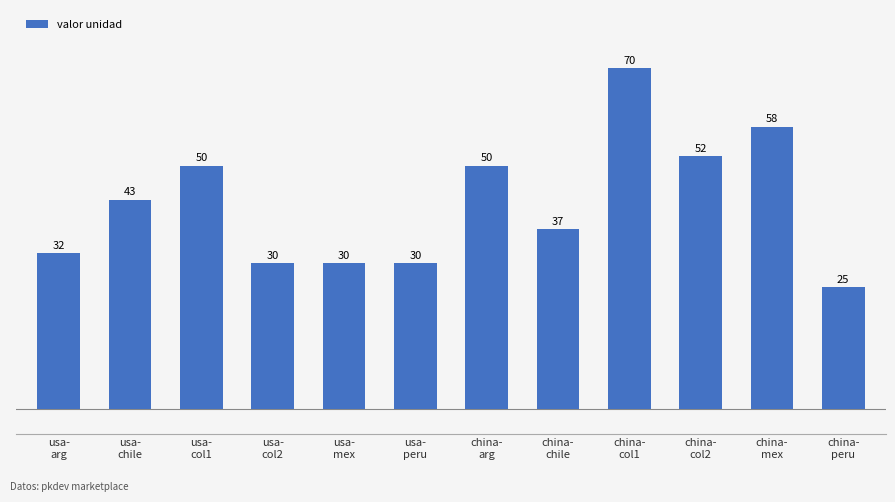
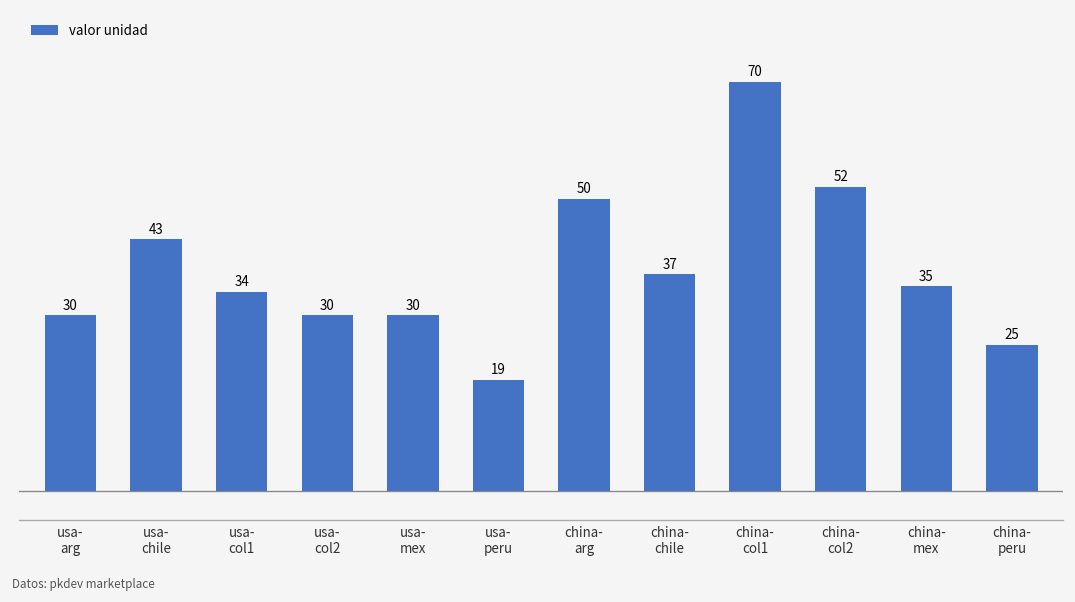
usa- arg: 32 -> 30
usa- col1: 50 -> 34
usa- peru: 30 -> 19
china- mex: 58 -> 35
